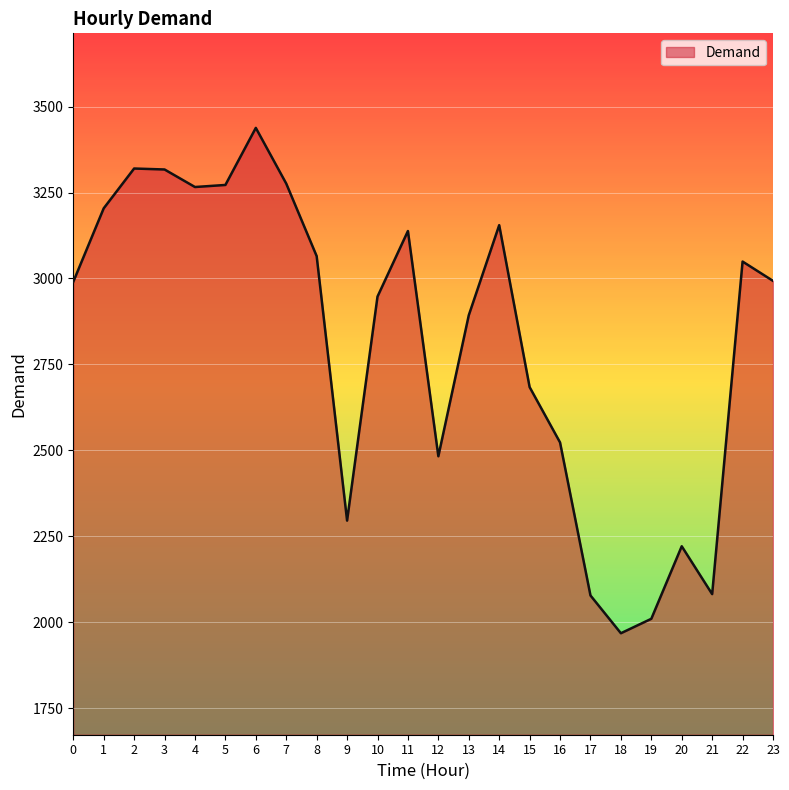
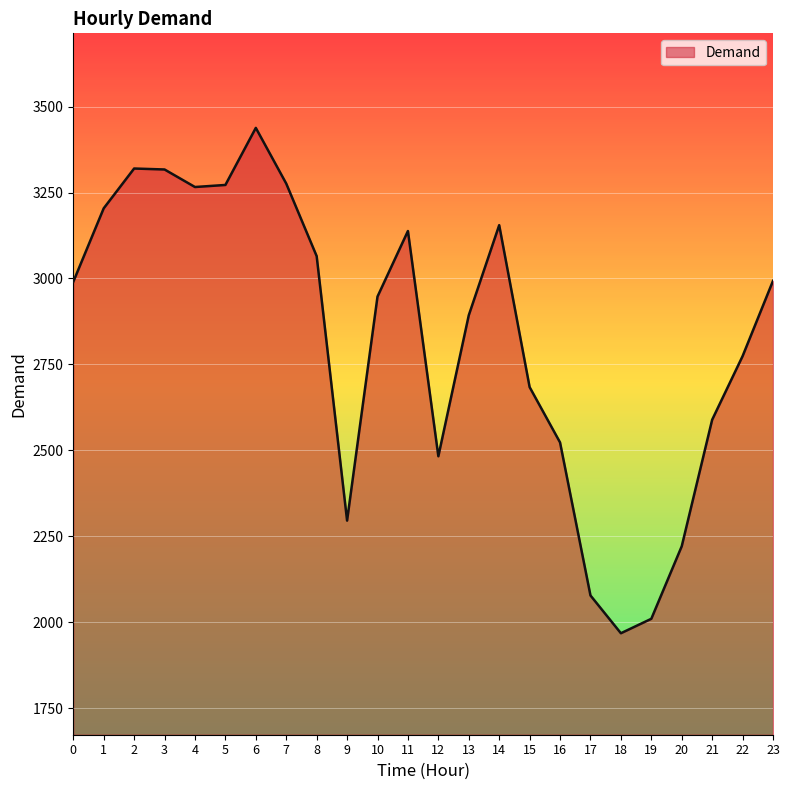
21: 2080 -> 2590
22: 3050 -> 2770
